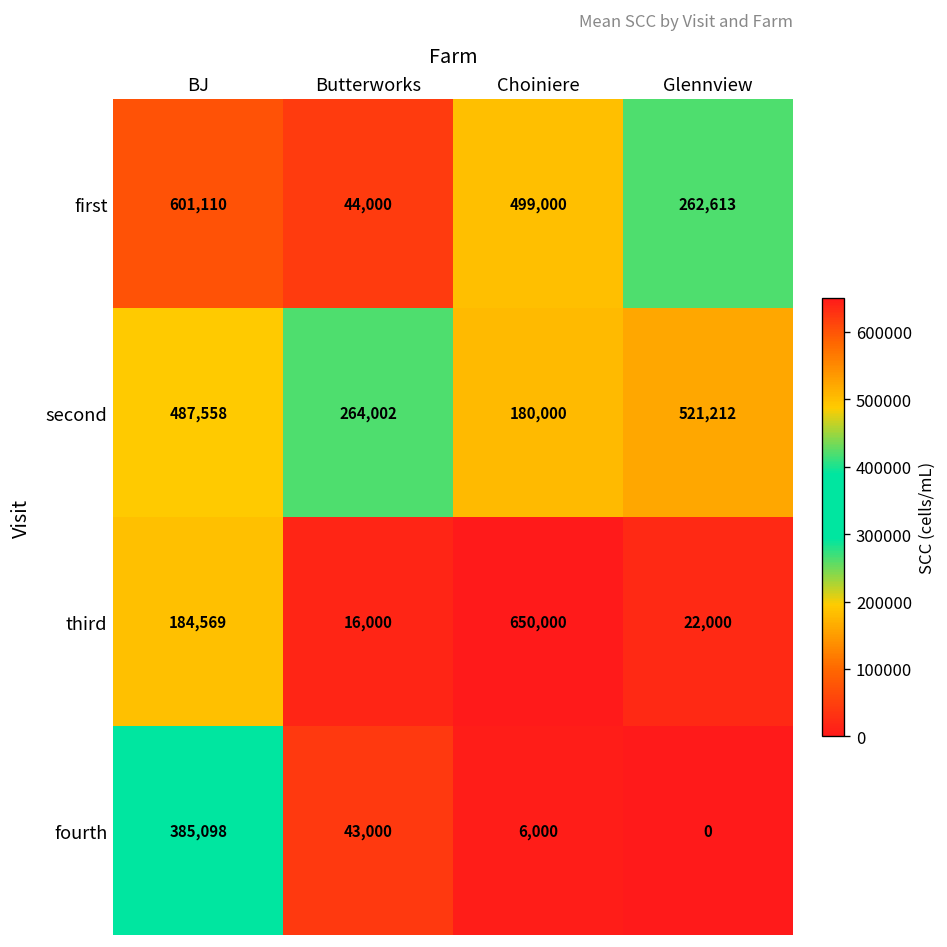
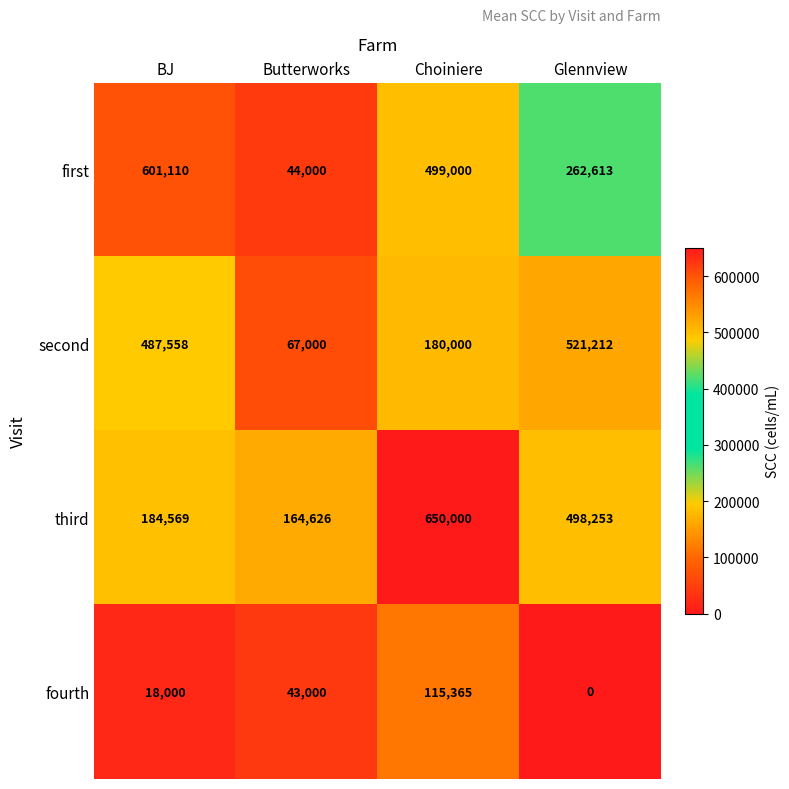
second, Butterworks: 264,002 -> 67,000
third, Butterworks: 16,000 -> 164,626
third, Glennview: 22,000 -> 498,253
fourth, BJ: 385,098 -> 18,000
fourth, Choiniere: 6,000 -> 115,365
